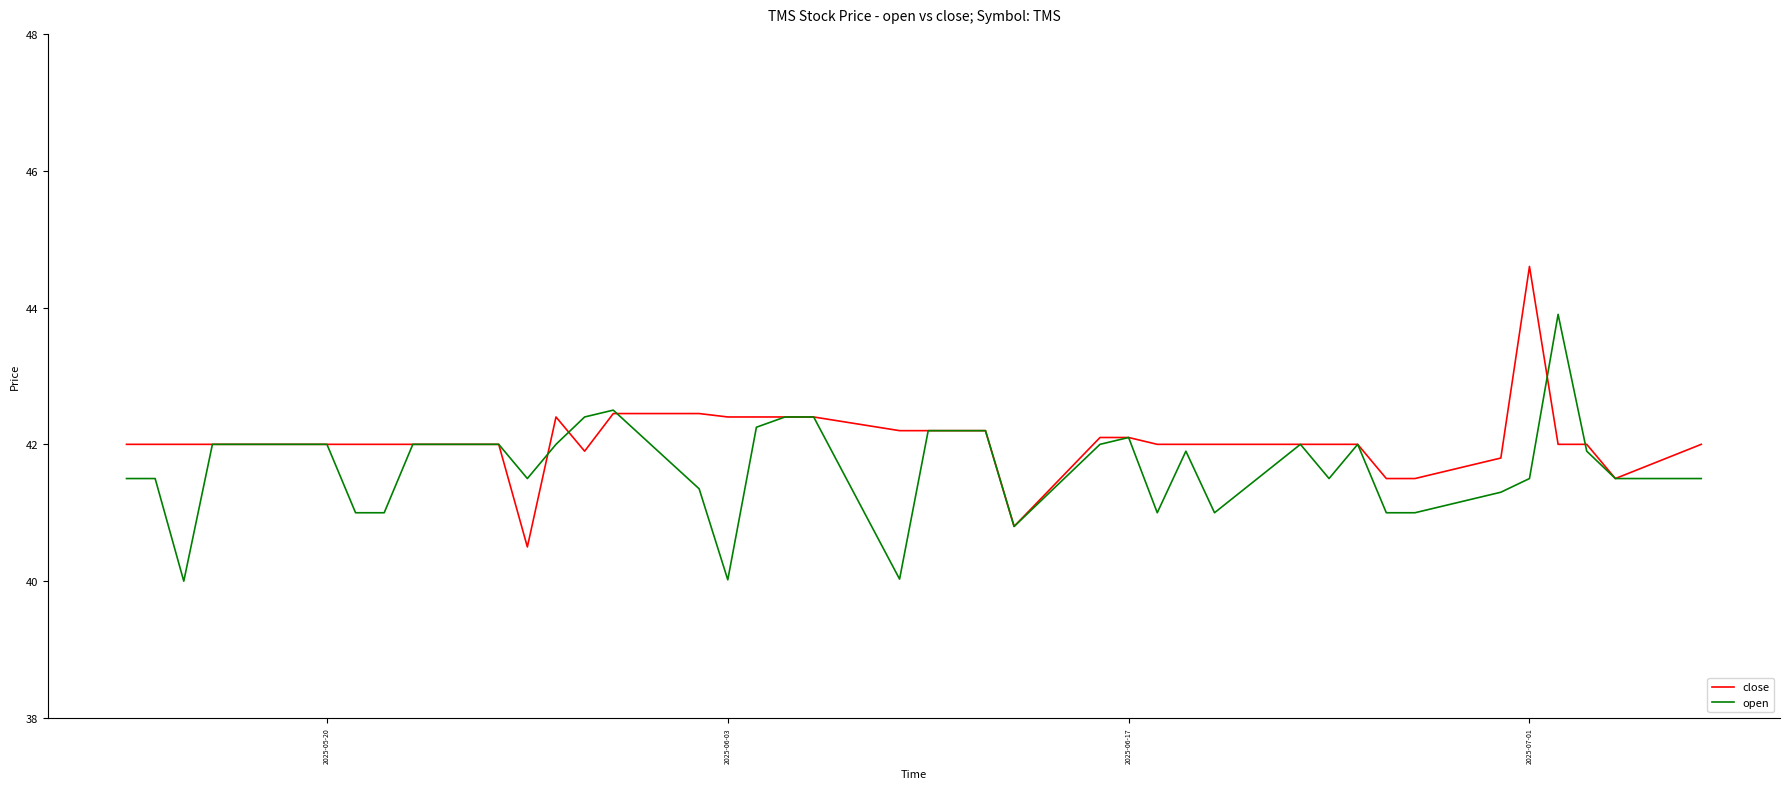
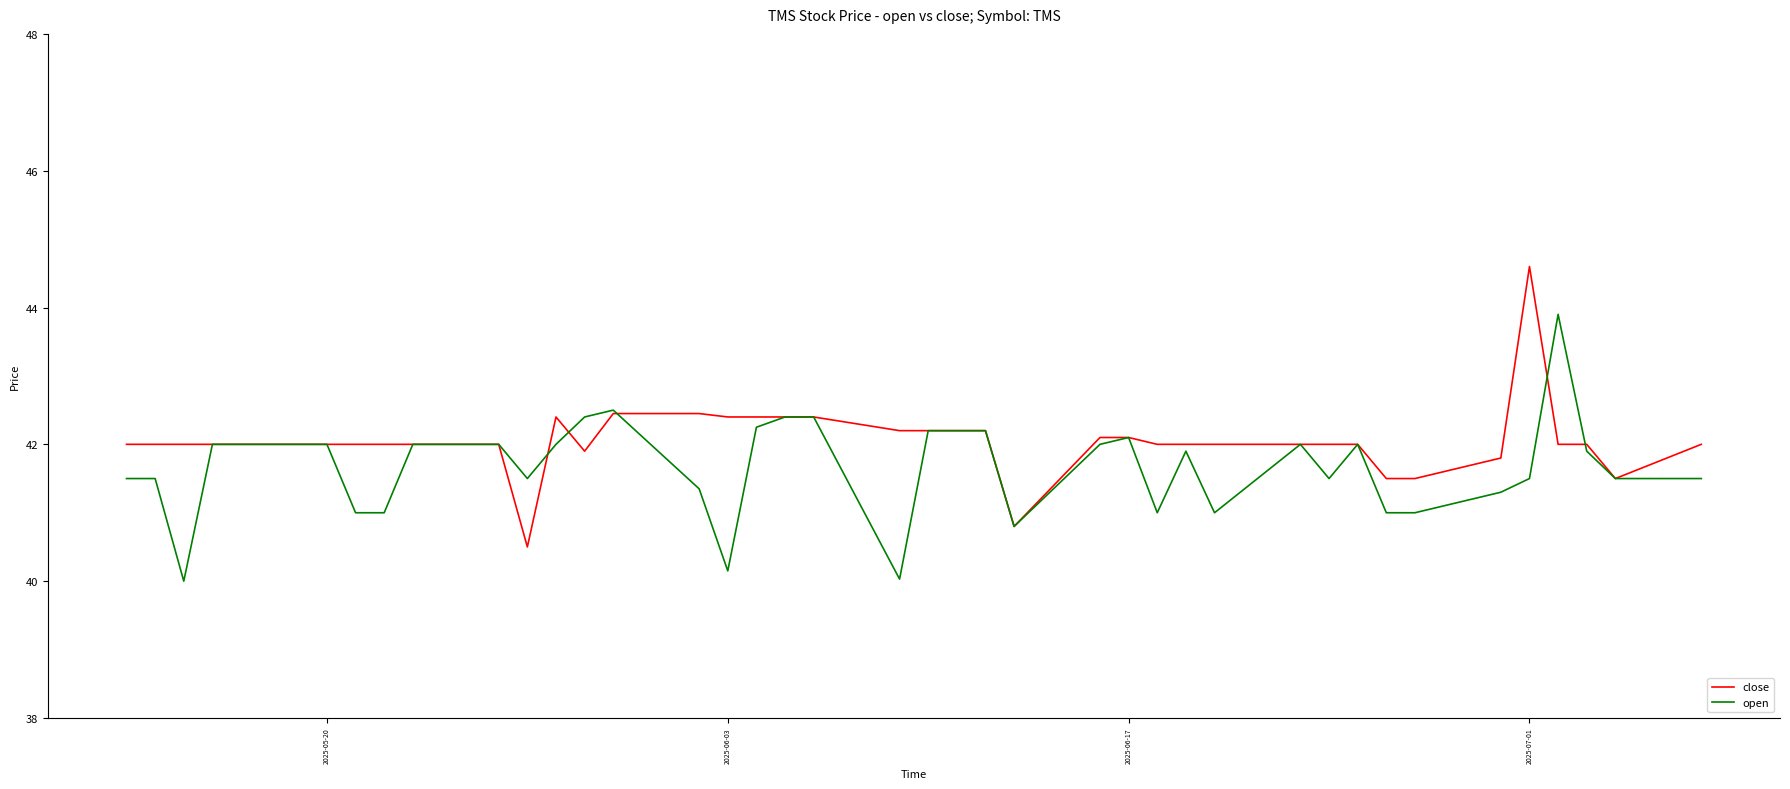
open, 2025-06-03: 40.0 -> 40.2
